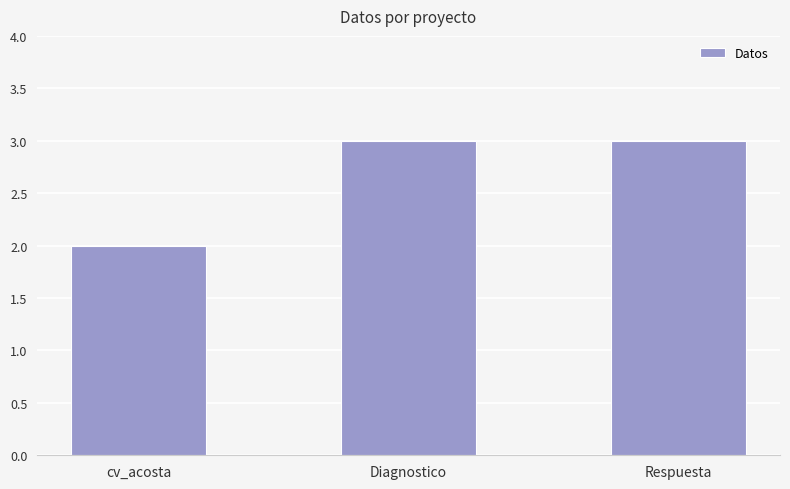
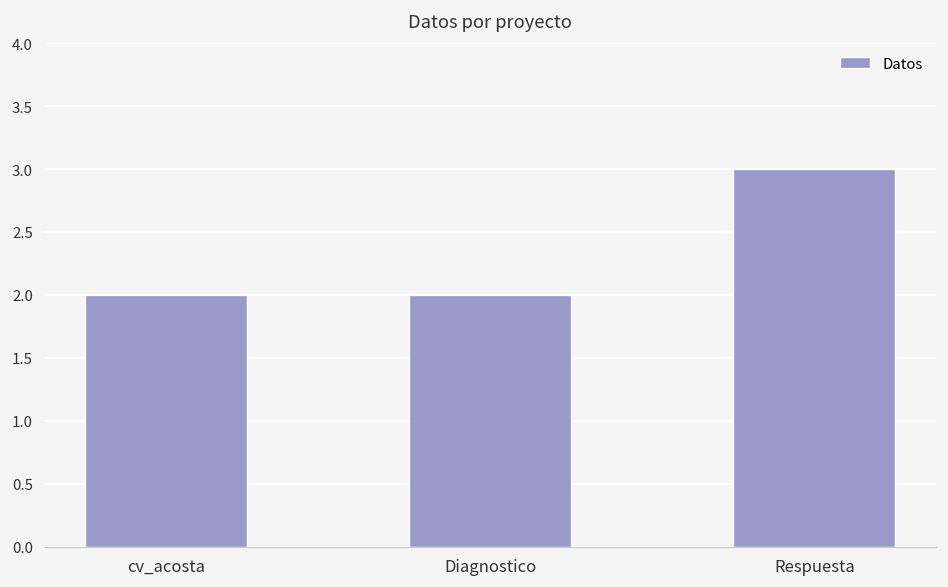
Diagnostico: 3 -> 2
